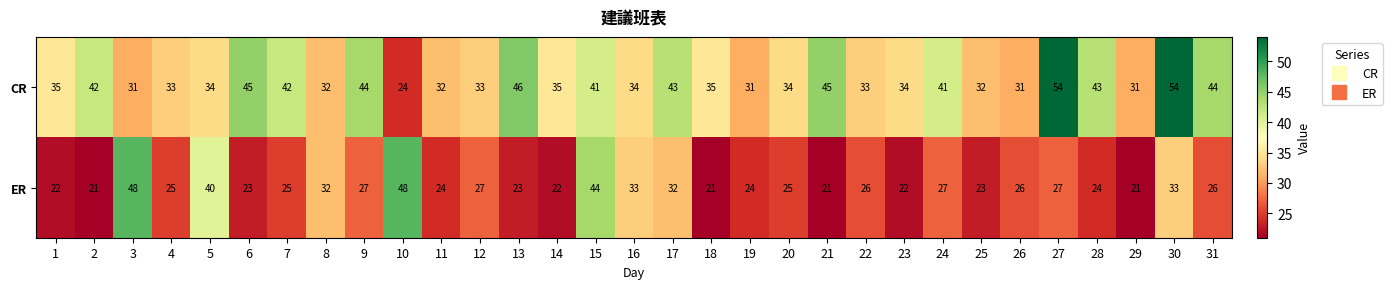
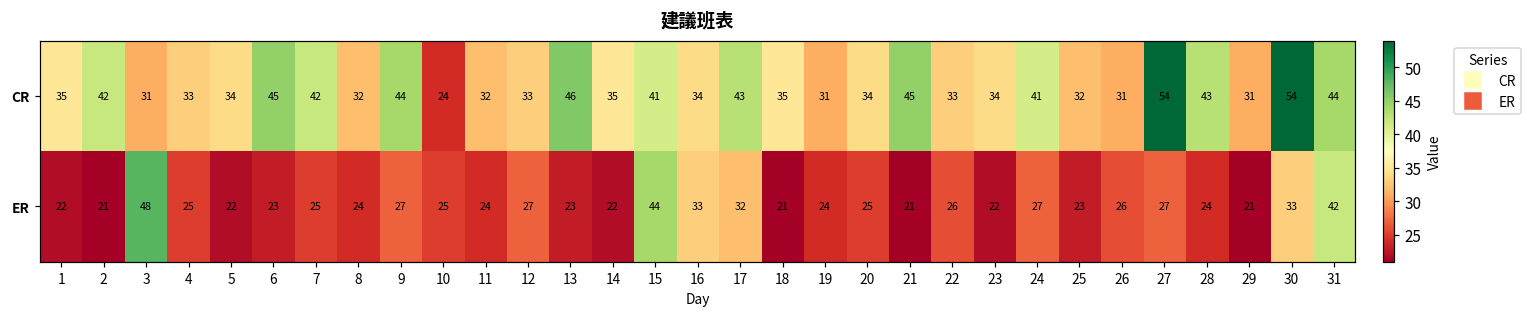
ER, 5: 40 -> 22
ER, 8: 32 -> 24
ER, 10: 48 -> 25
ER, 31: 26 -> 42
